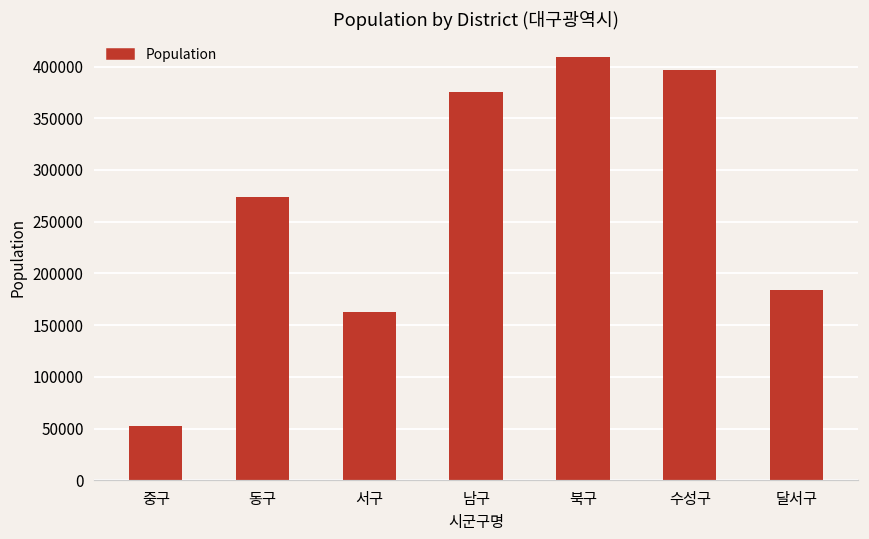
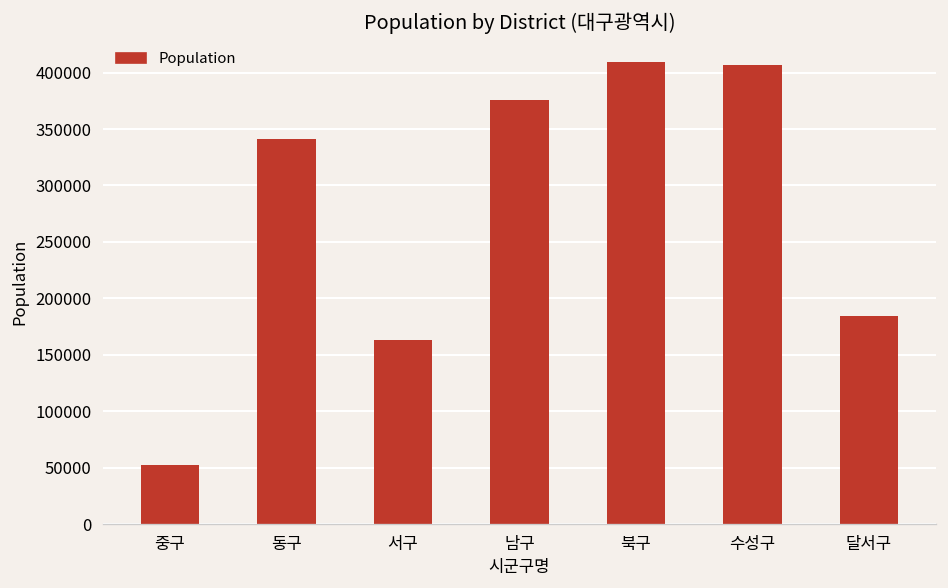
동구: 270000 -> 340000
수성구: 400000 -> 410000
